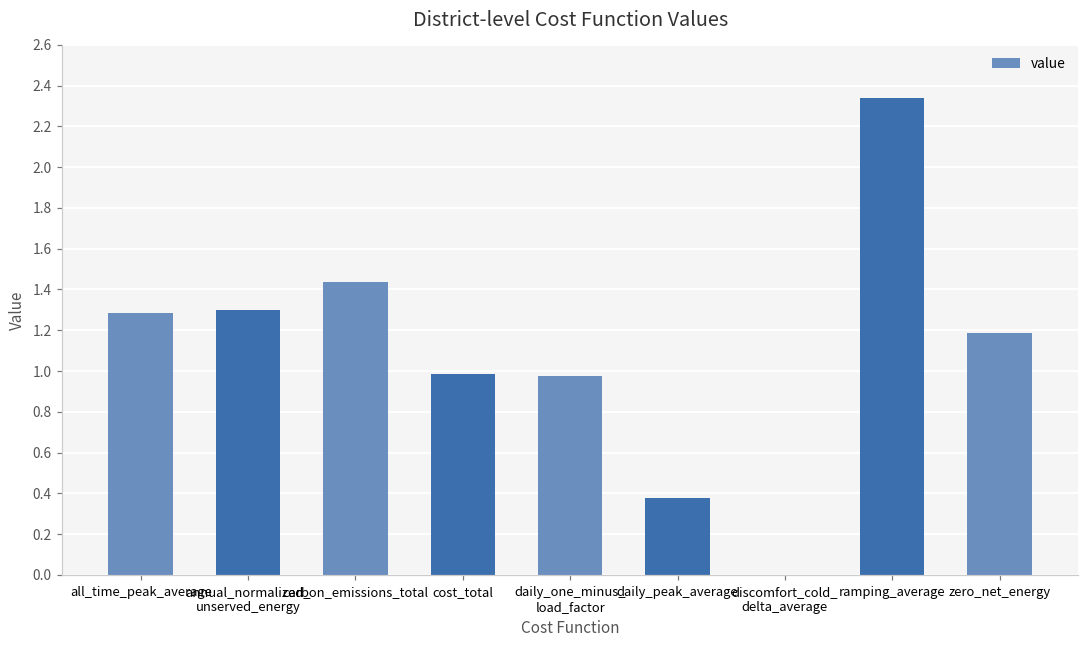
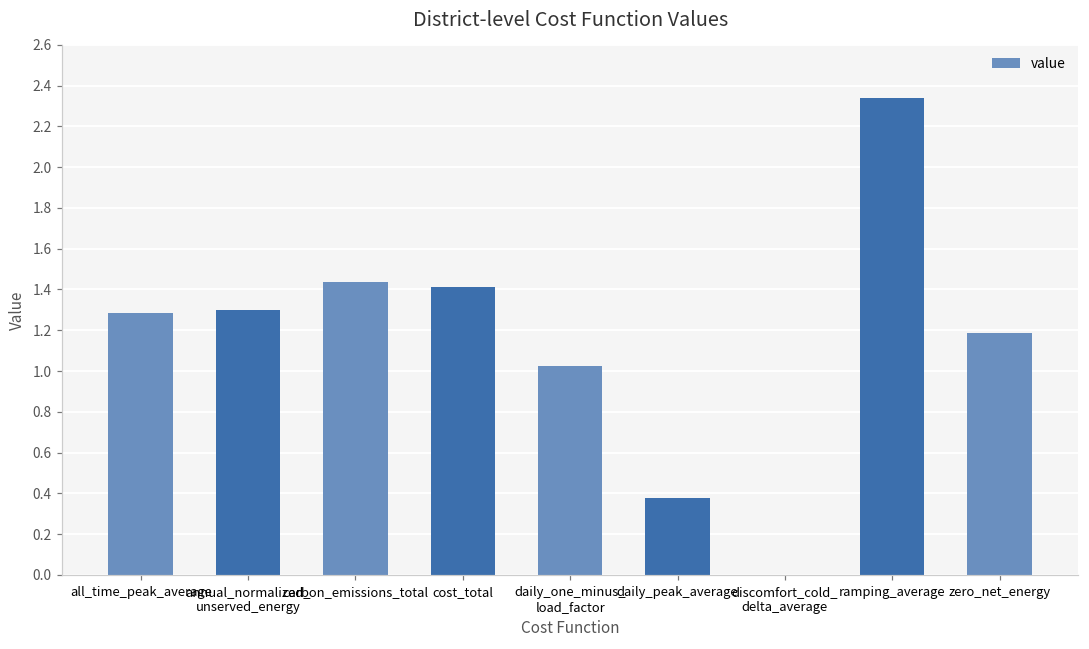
cost_total: 0.99 -> 1.41
daily_one_minus_ load_factor: 0.97 -> 1.03
